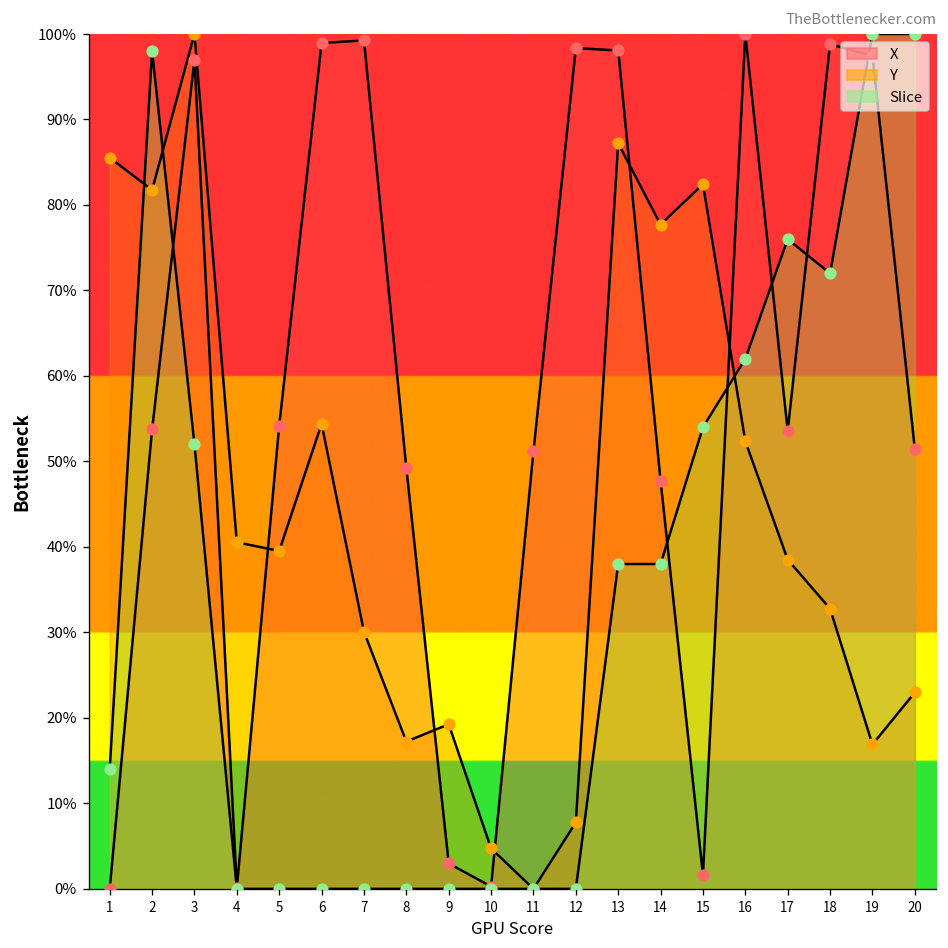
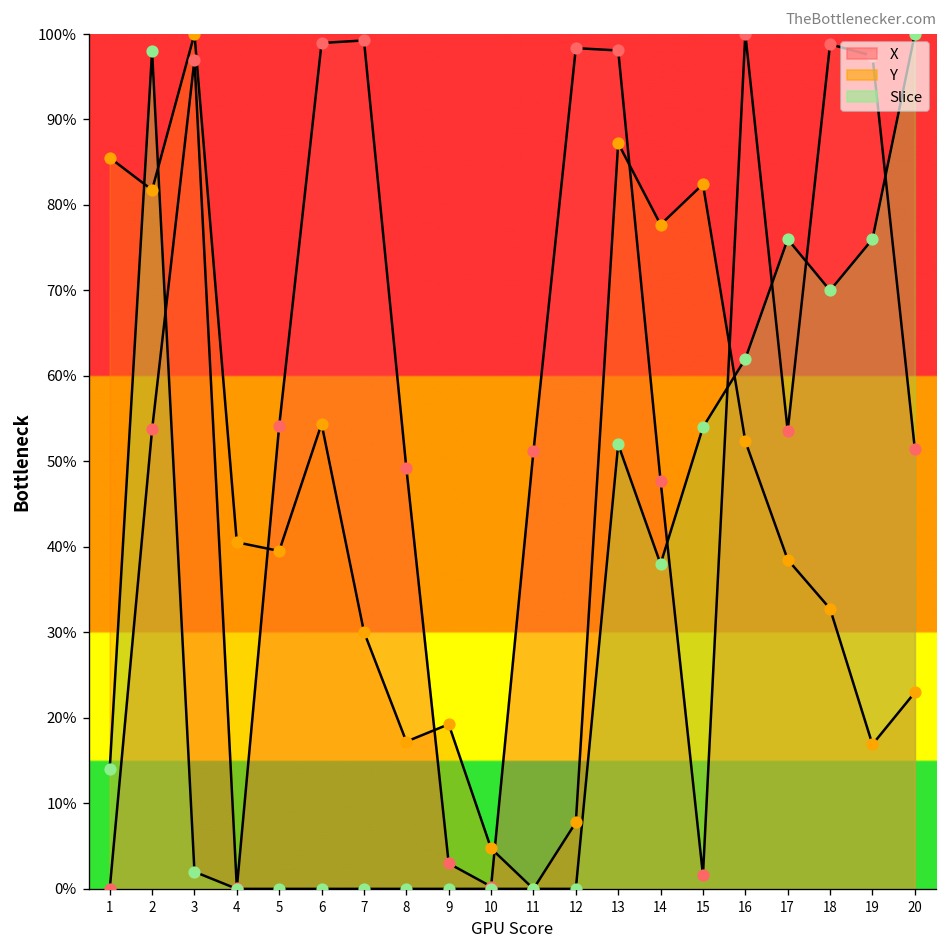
Slice, 3: 52% -> 2%
Slice, 13: 38% -> 52%
Slice, 18: 72% -> 70%
Slice, 19: 100% -> 76%
